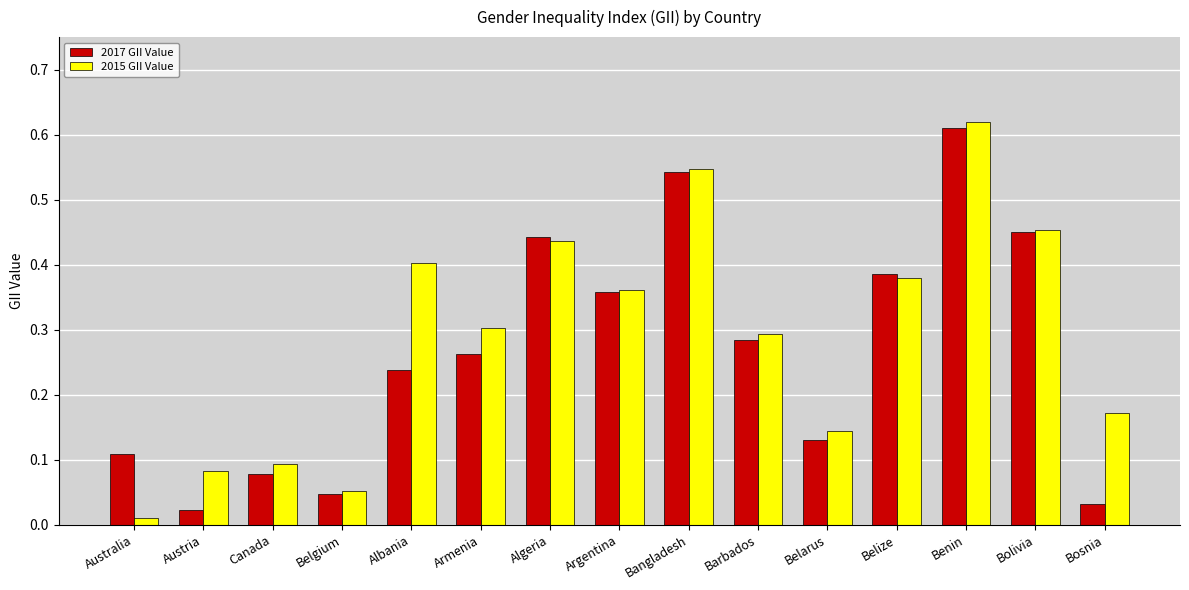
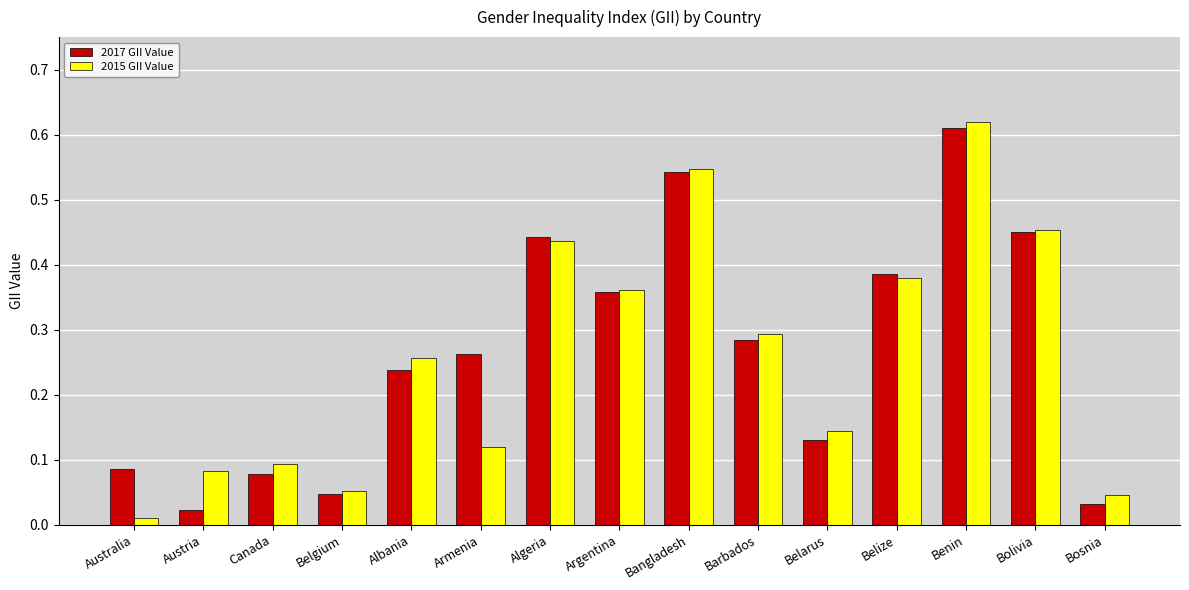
2017 GII Value, Australia: 0.11 -> 0.09
2015 GII Value, Albania: 0.40 -> 0.26
2015 GII Value, Armenia: 0.30 -> 0.12
2015 GII Value, Bosnia: 0.17 -> 0.05
